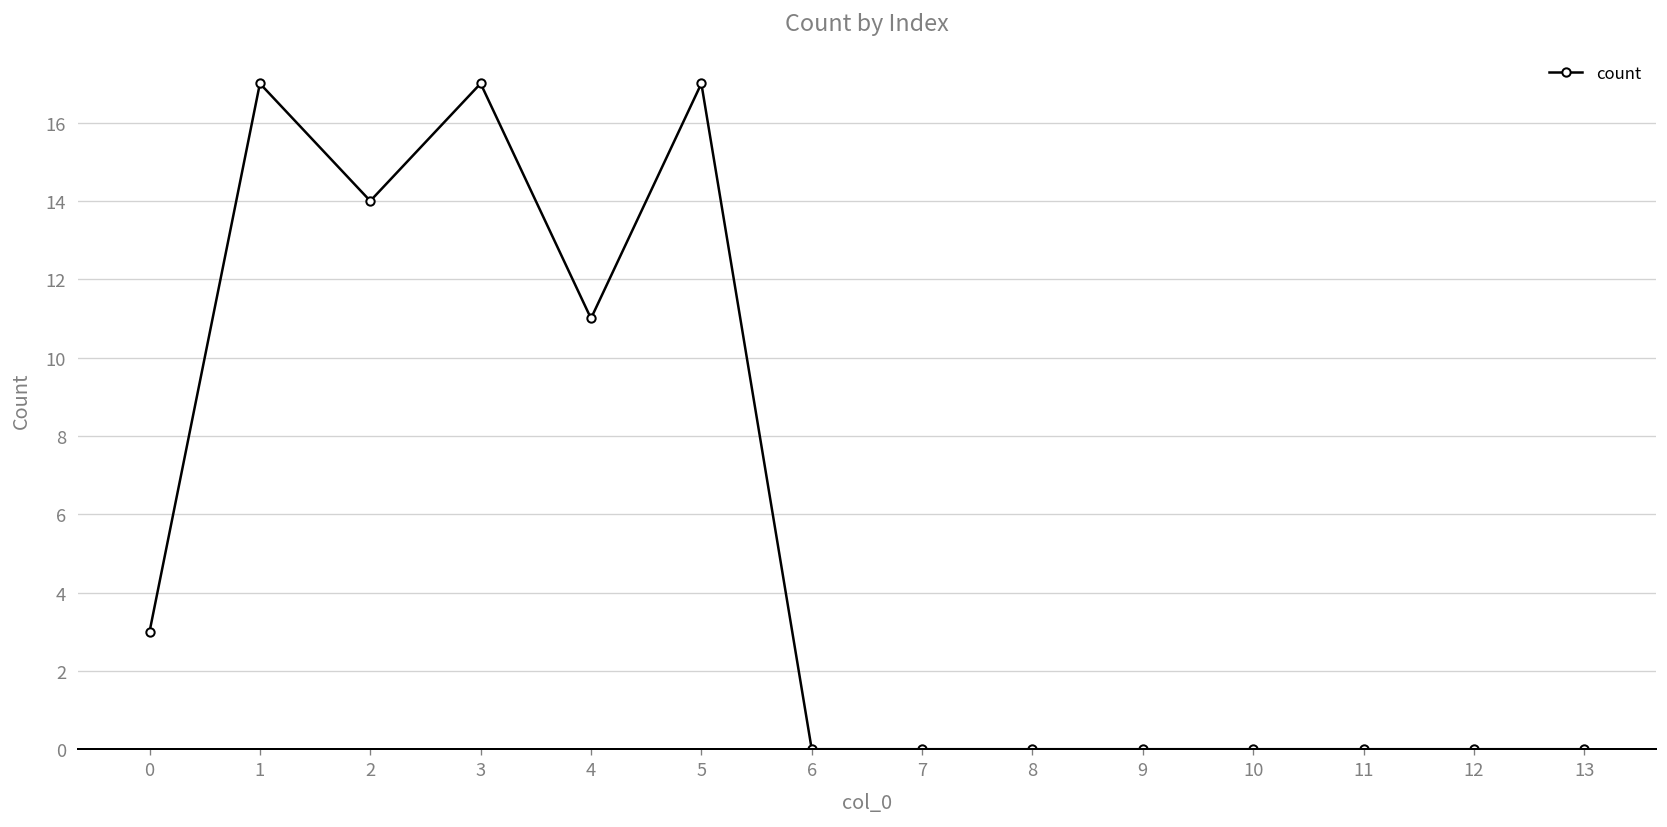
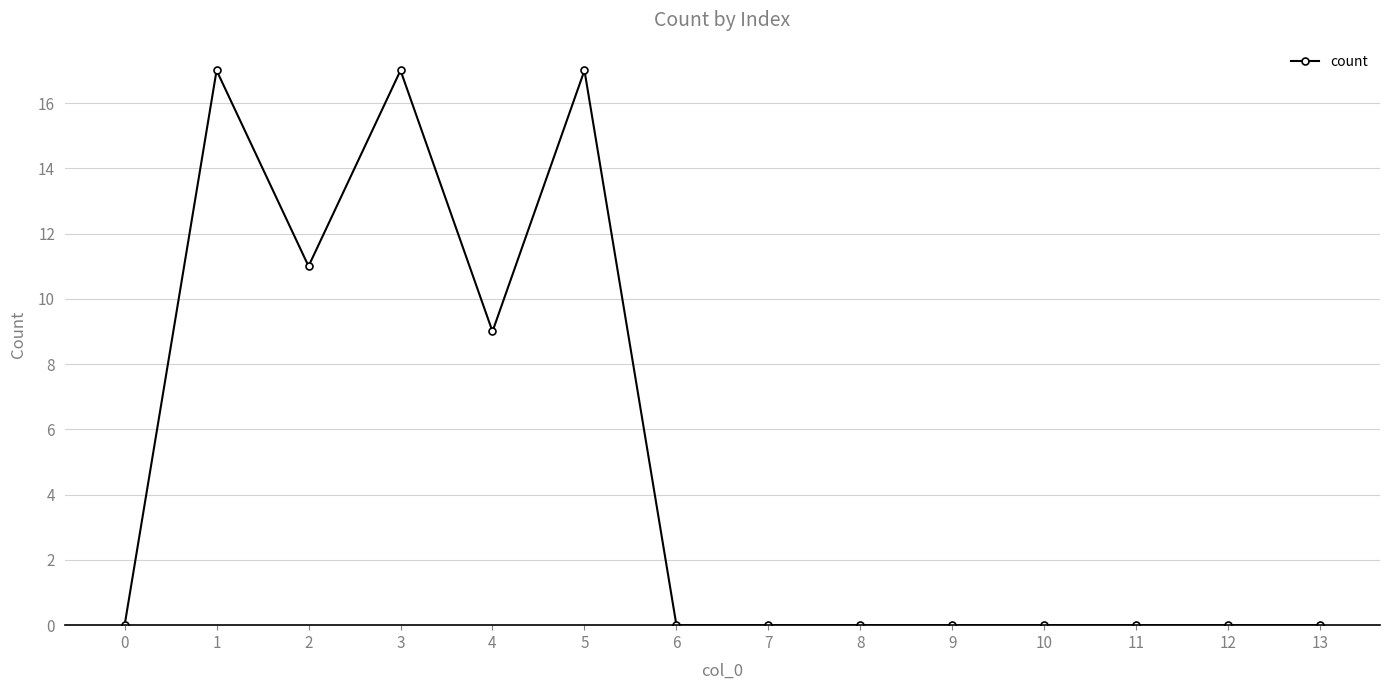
0: 3 -> 0
2: 14 -> 11
4: 11 -> 9
